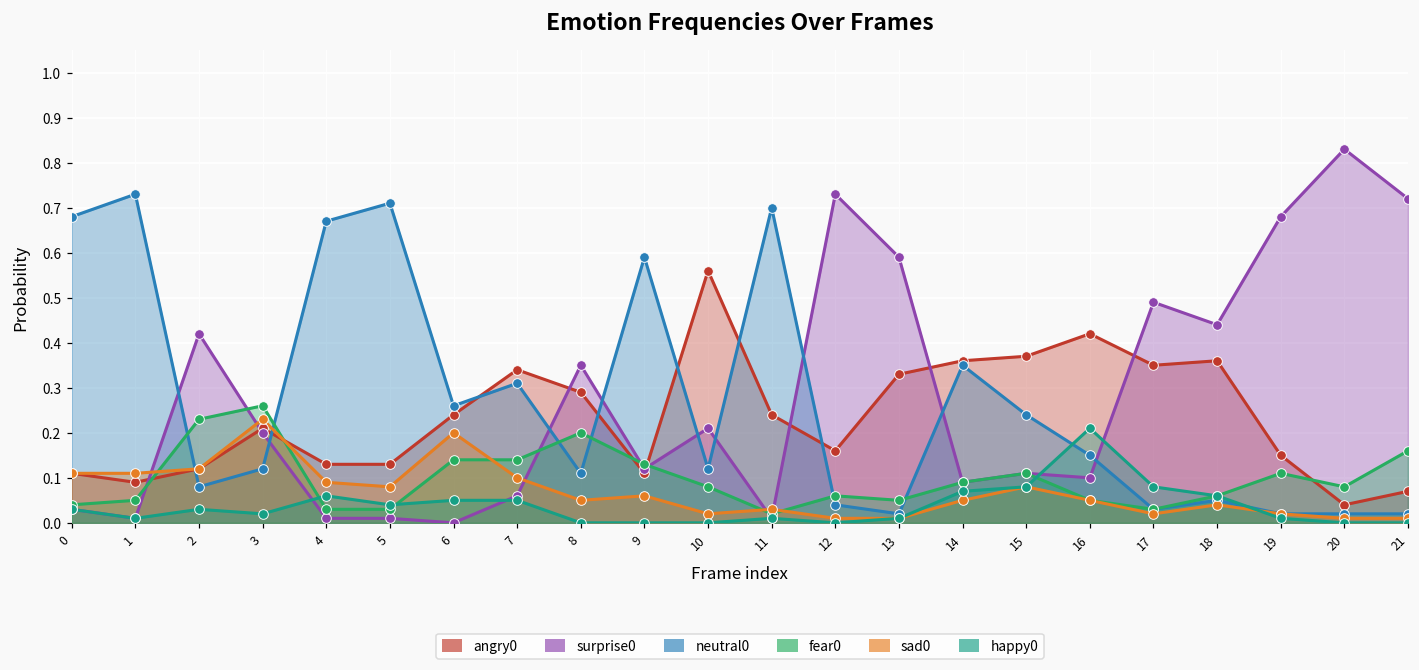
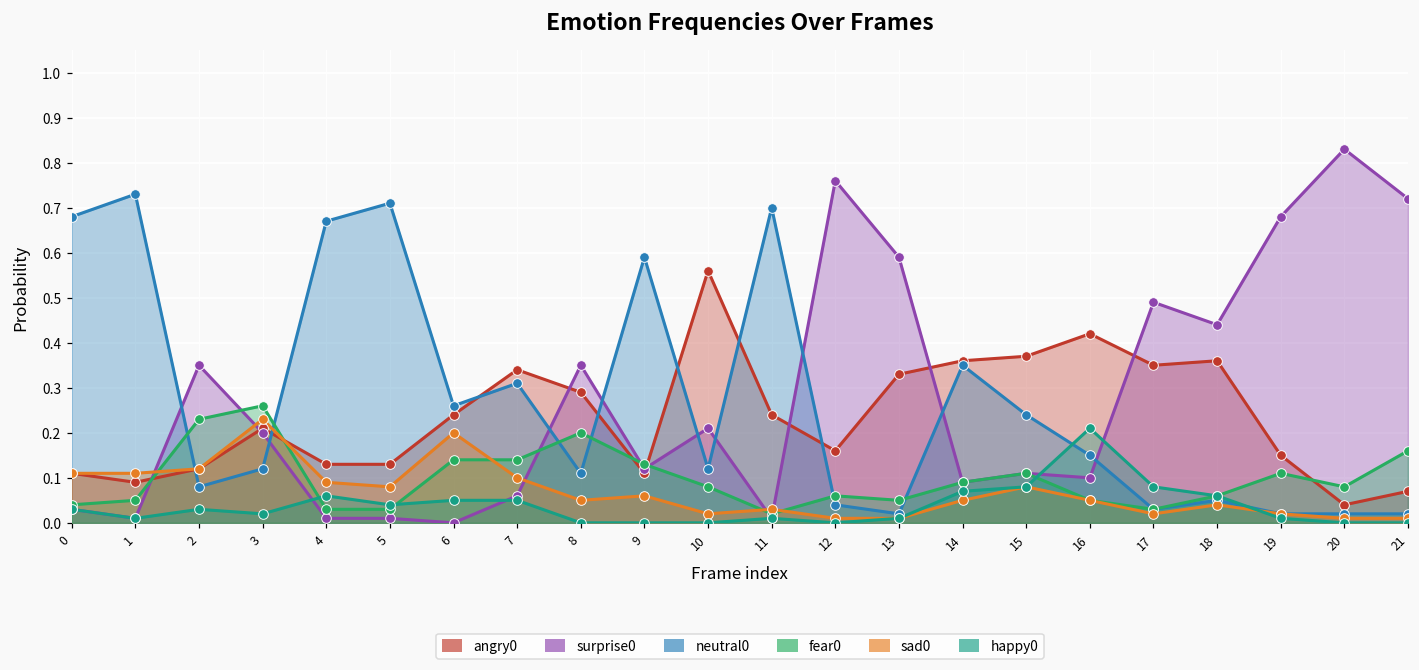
surprise0, 2: 0.42 -> 0.35
surprise0, 12: 0.73 -> 0.76
